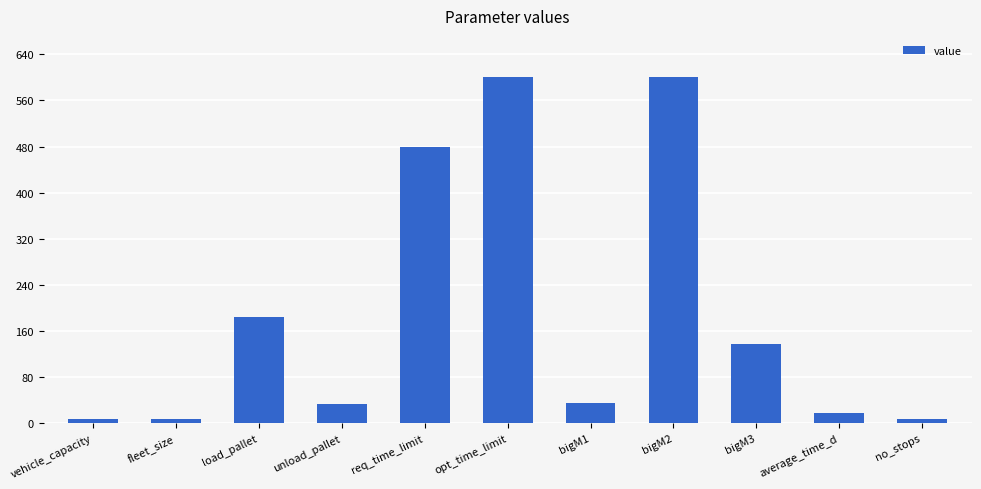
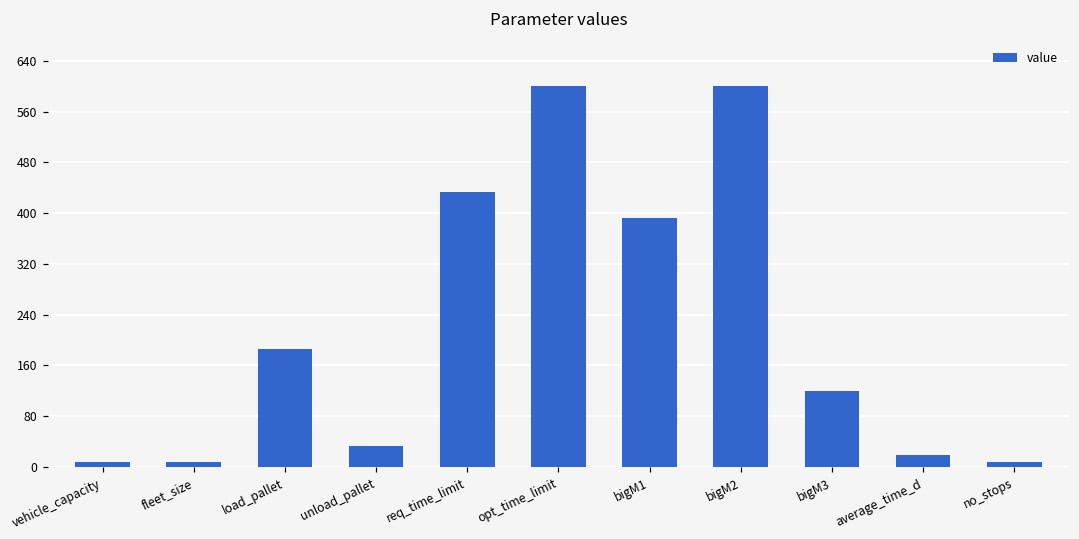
req_time_limit: 480 -> 430
bigM1: 40 -> 390
bigM3: 140 -> 120
